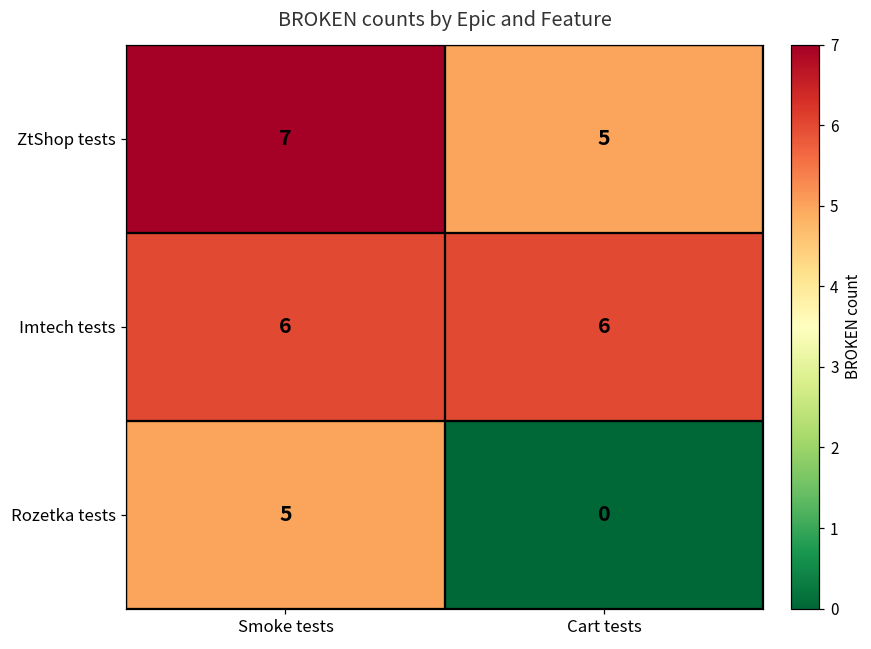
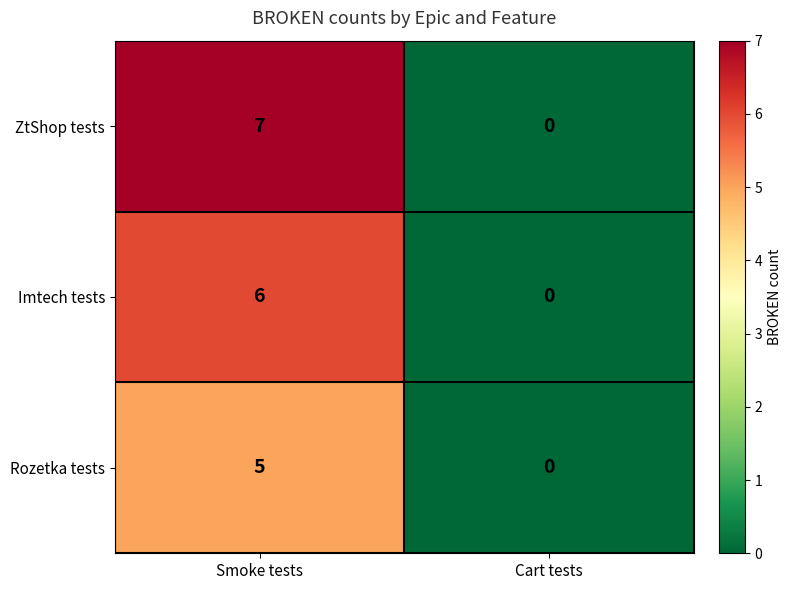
ZtShop tests, Cart tests: 5 -> 0
Imtech tests, Cart tests: 6 -> 0
